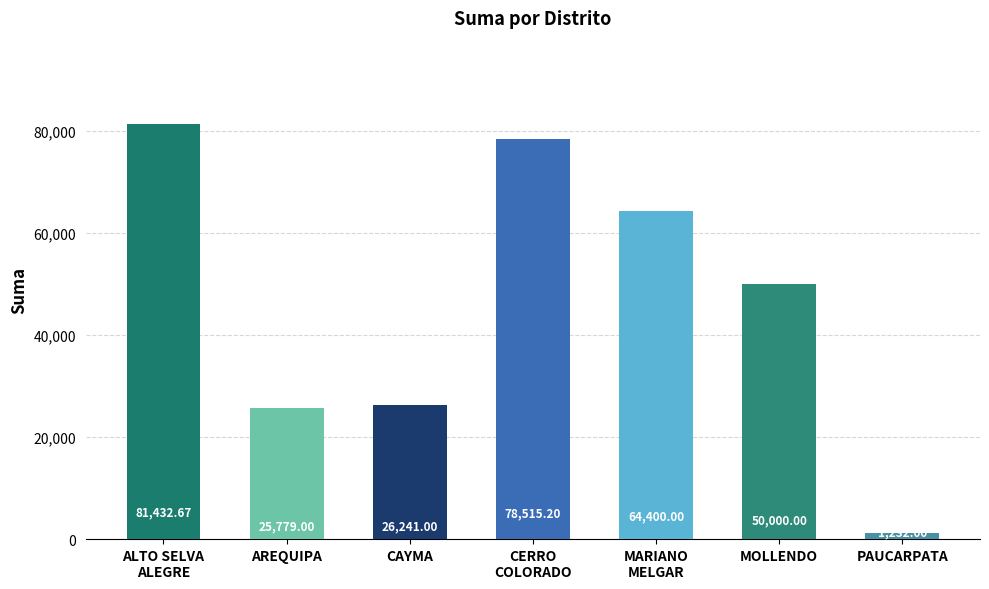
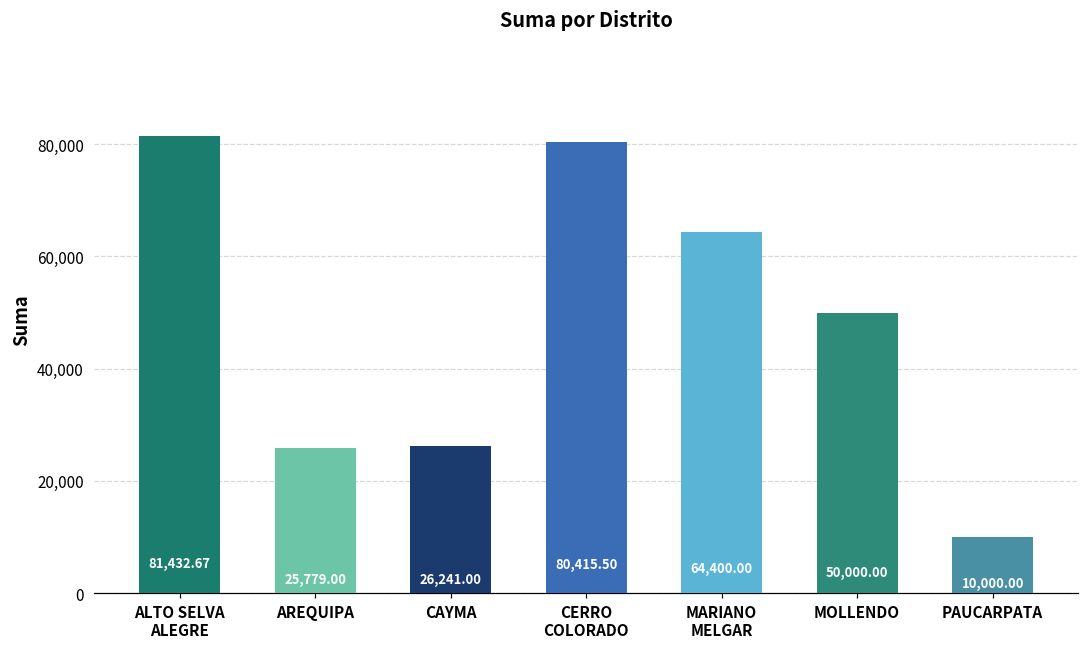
CERRO COLORADO: 78,515.20 -> 80,415.50
PAUCARPATA: 1,000 -> 10,000
